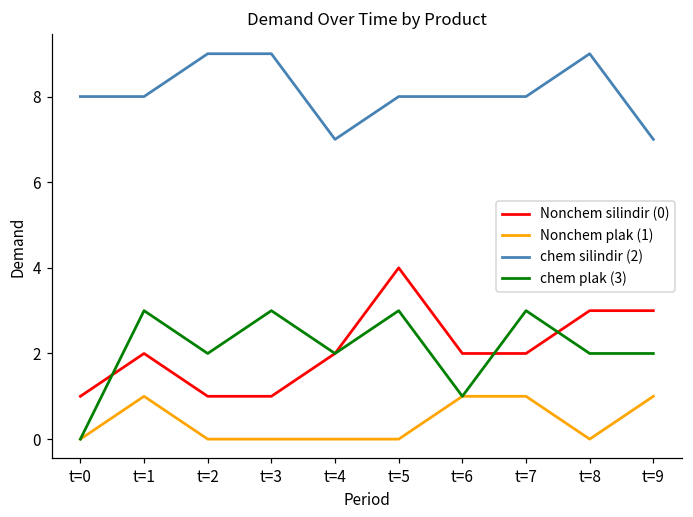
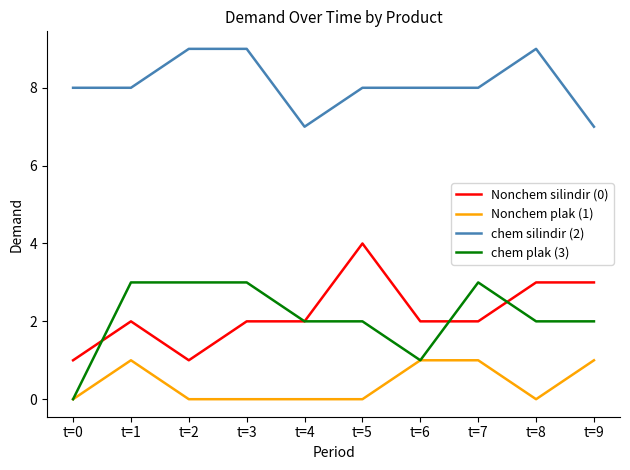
chem plak (3), t=2: 2 -> 3
Nonchem silindir (0), t=3: 1 -> 2
chem plak (3), t=5: 3 -> 2
